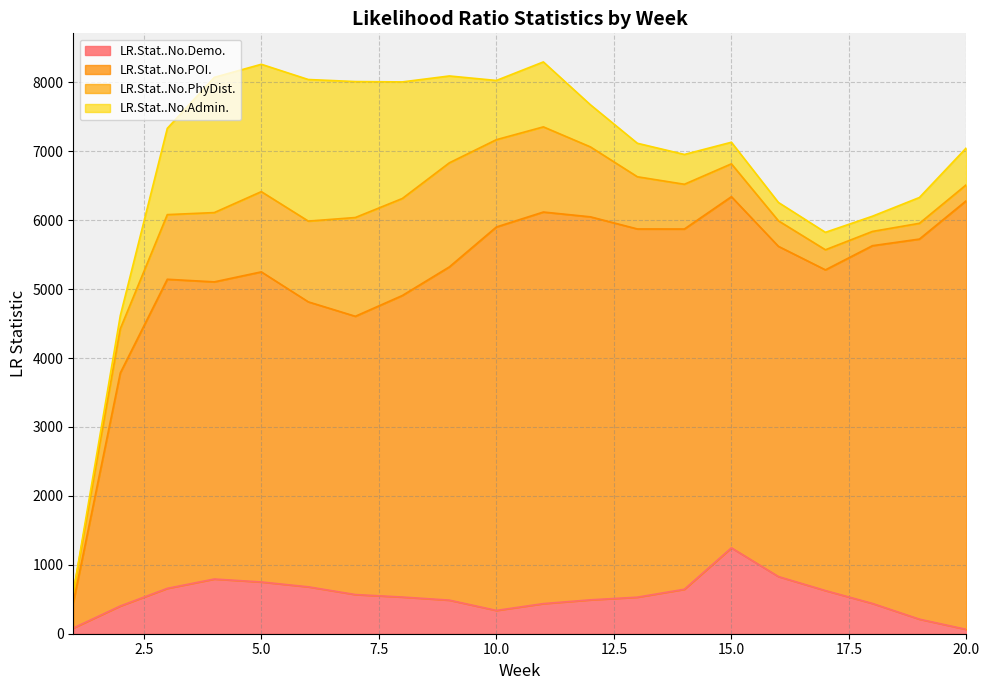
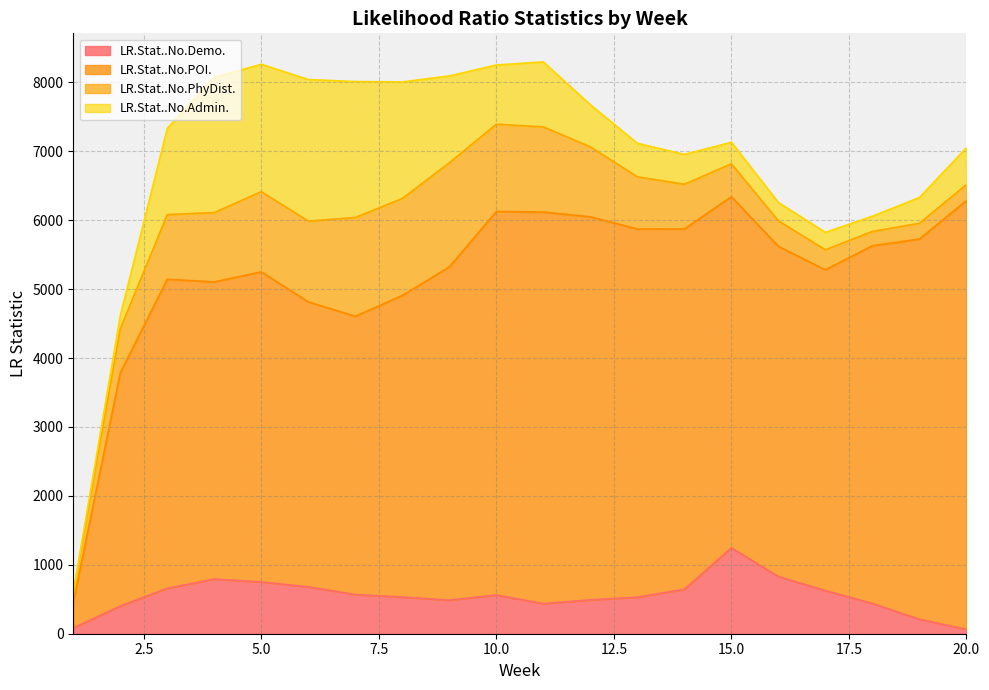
LR.Stat..No.Demo., 10.0: 300 -> 600
